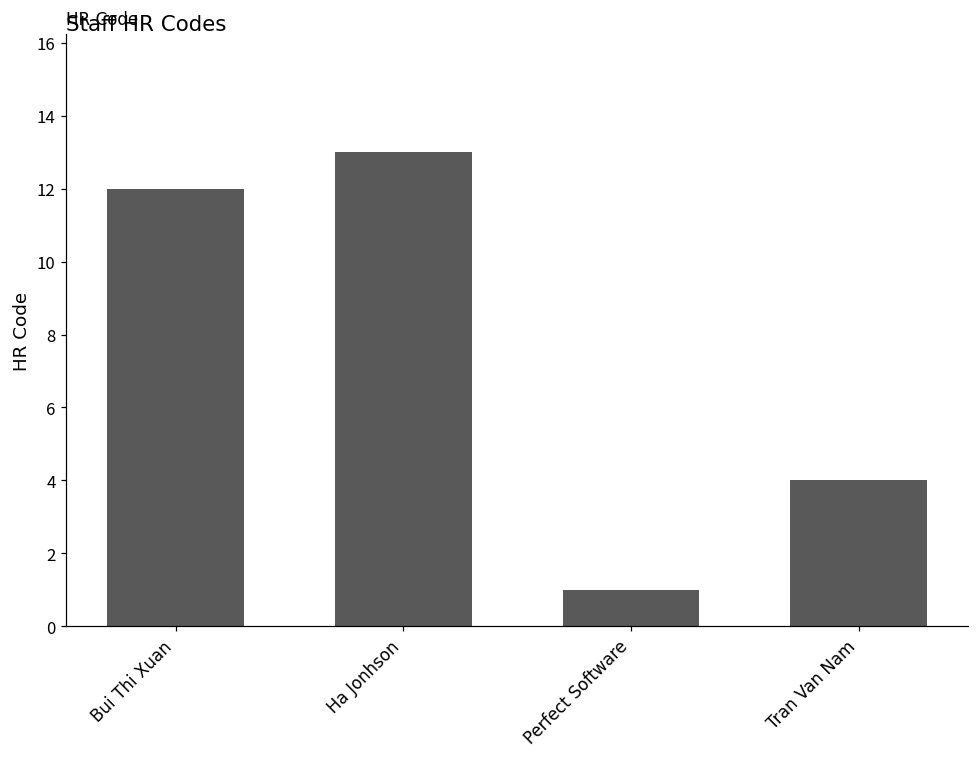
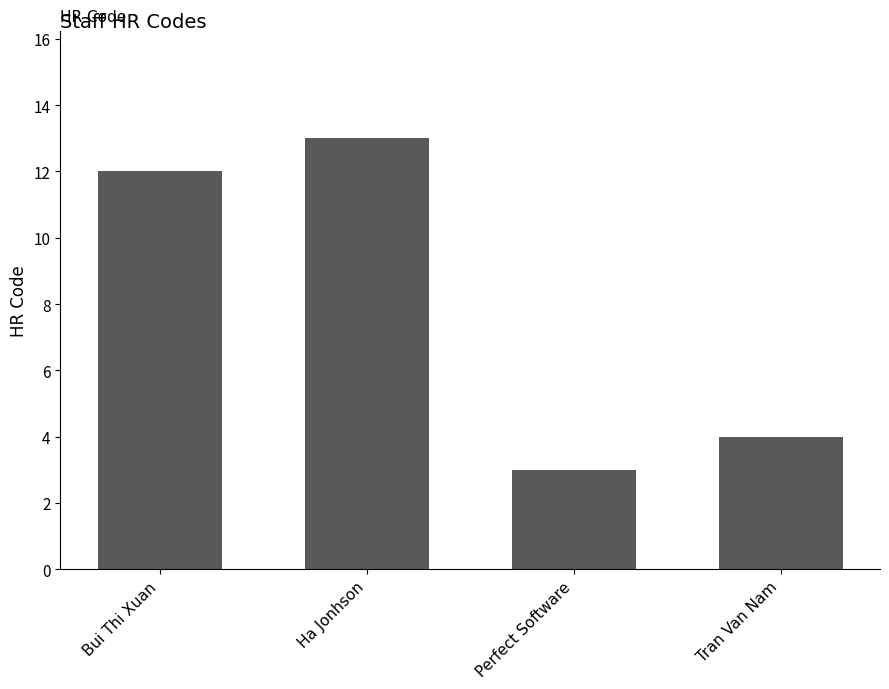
Perfect Software: 1 -> 3
